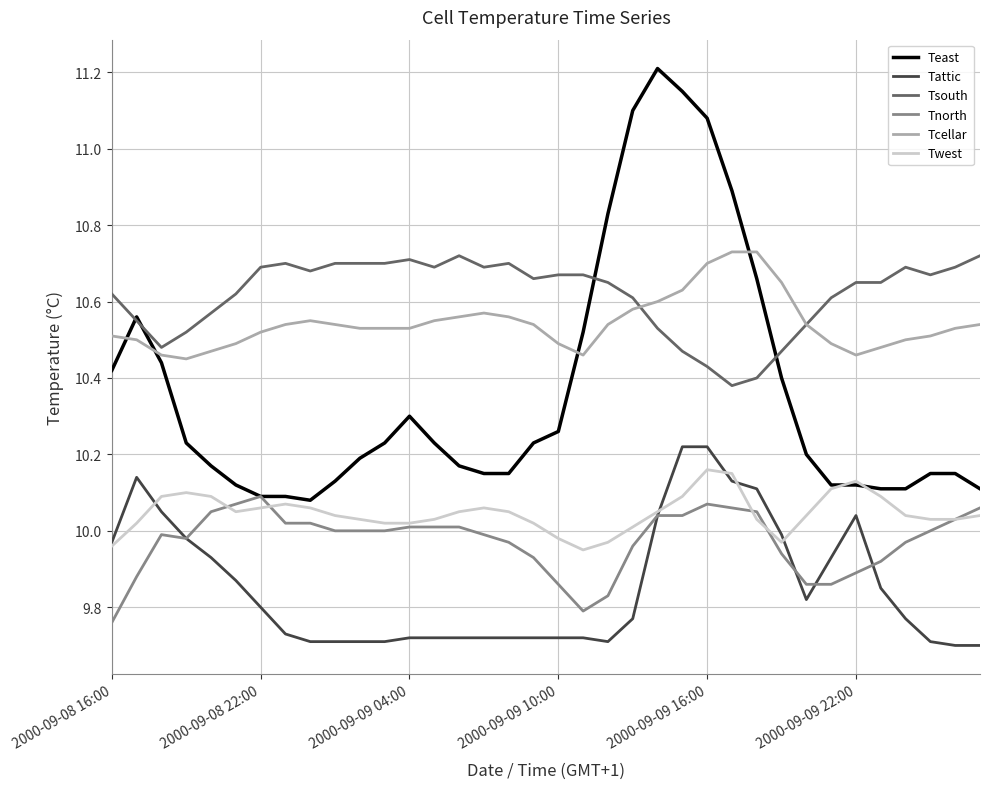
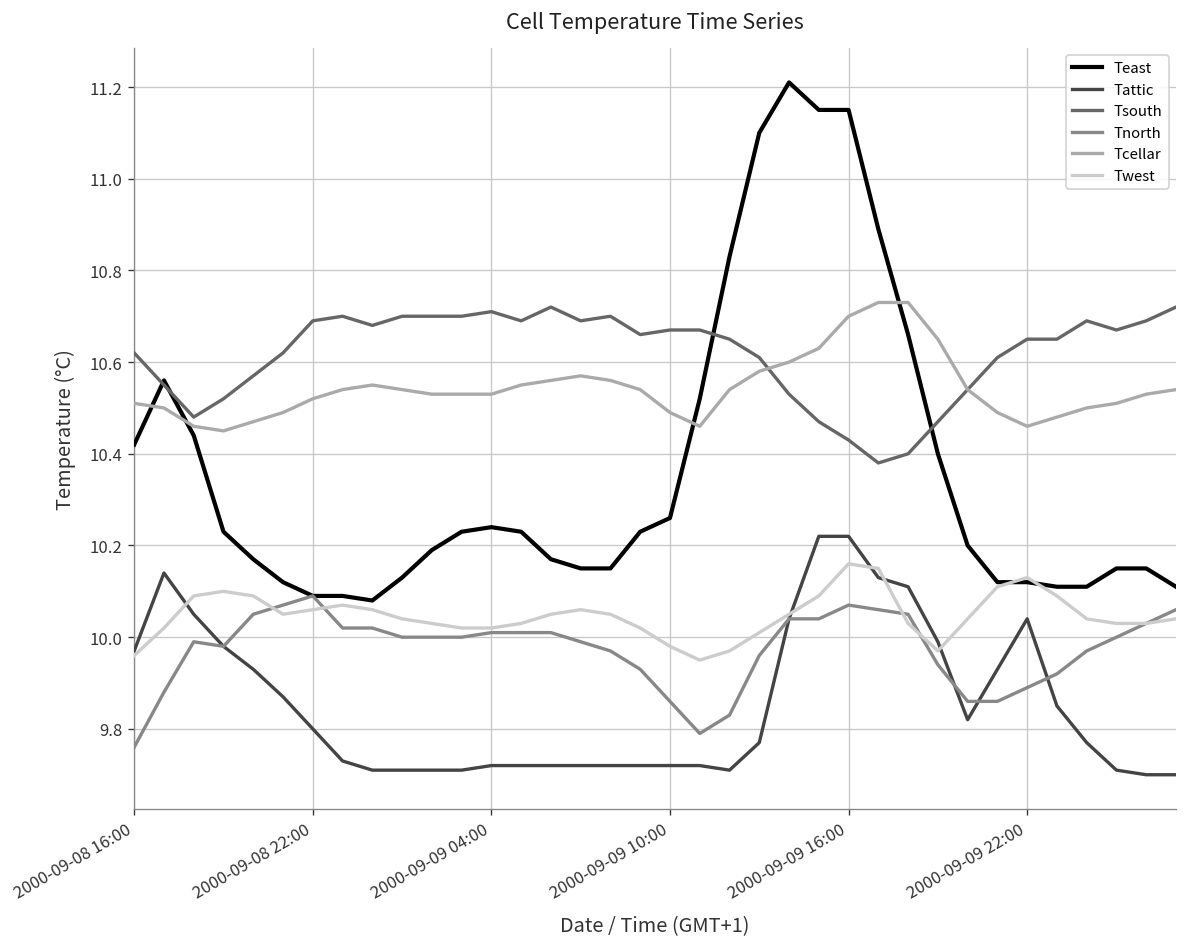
Teast, 2000-09-09 04:00: 10.30 -> 10.24
Teast, 2000-09-09 16:00: 11.08 -> 11.15
